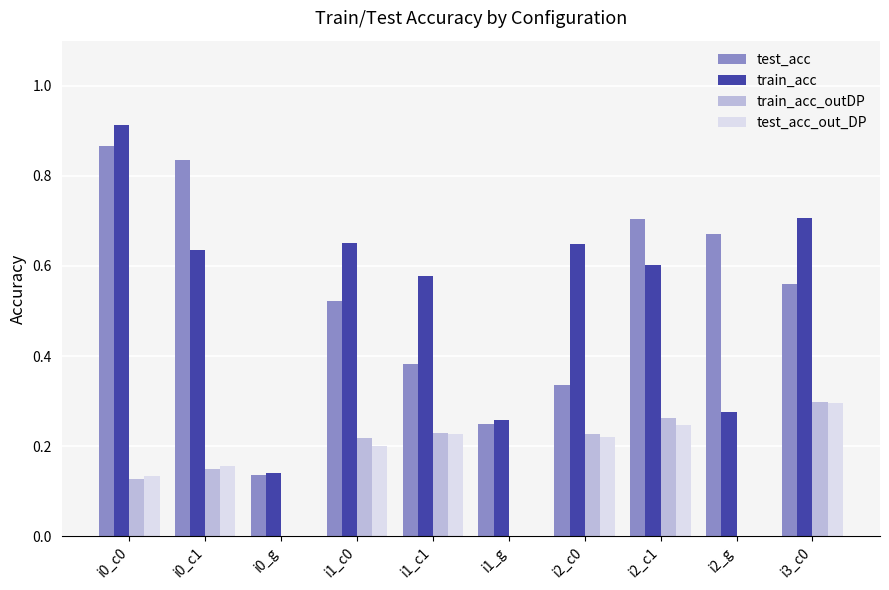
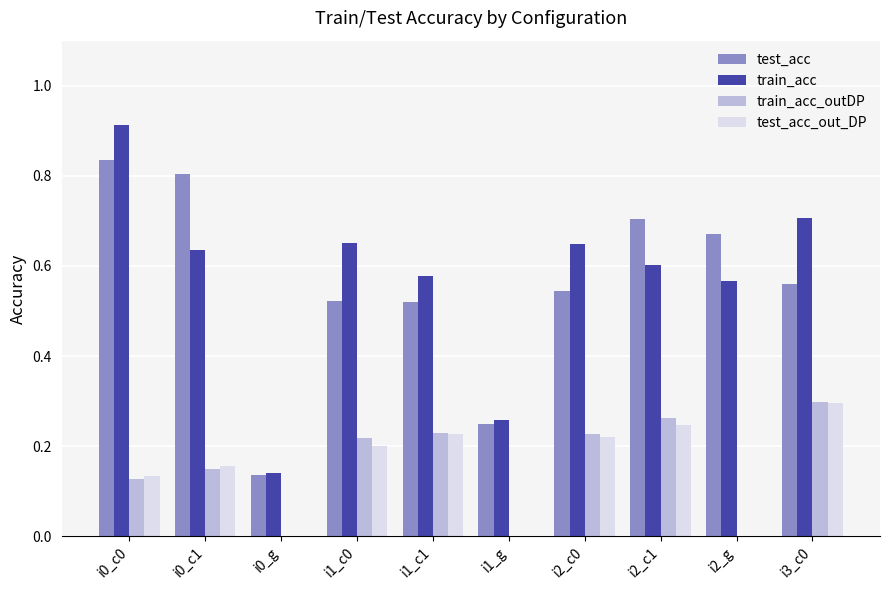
test_acc, i0_c0: 0.87 -> 0.84
test_acc, i0_c1: 0.83 -> 0.80
test_acc, i1_c1: 0.38 -> 0.52
test_acc, i2_c0: 0.34 -> 0.55
train_acc, i2_g: 0.28 -> 0.57
